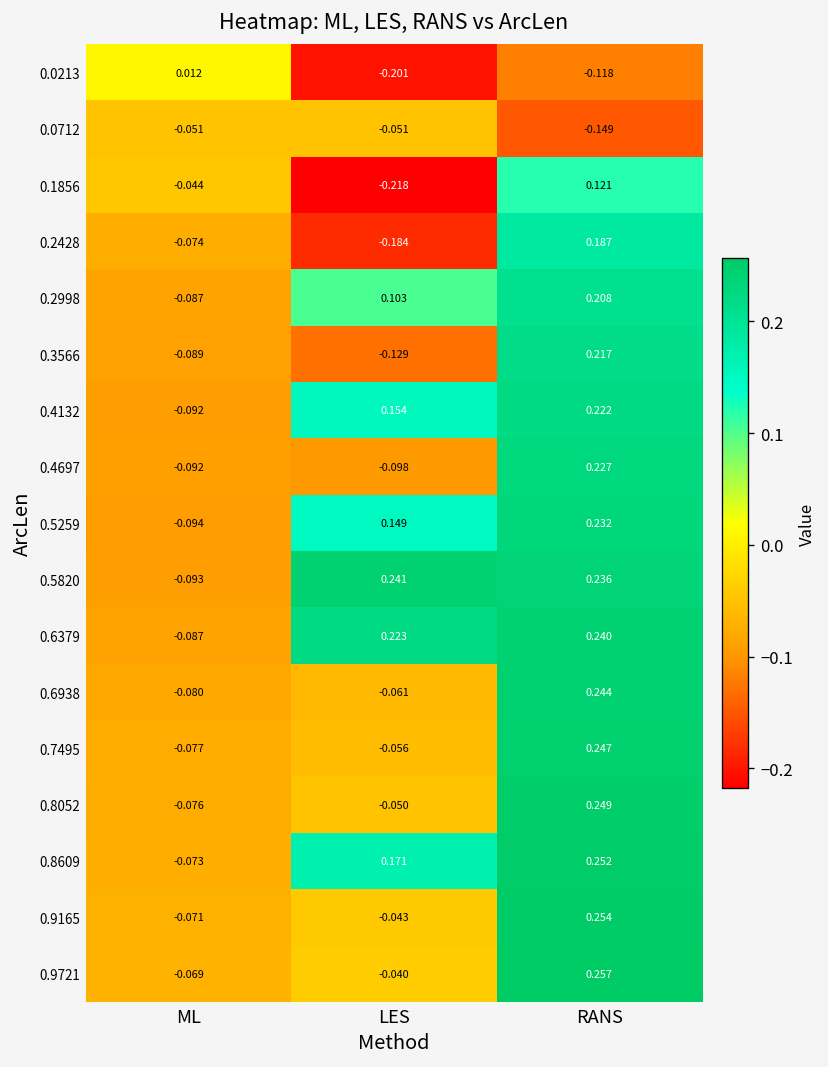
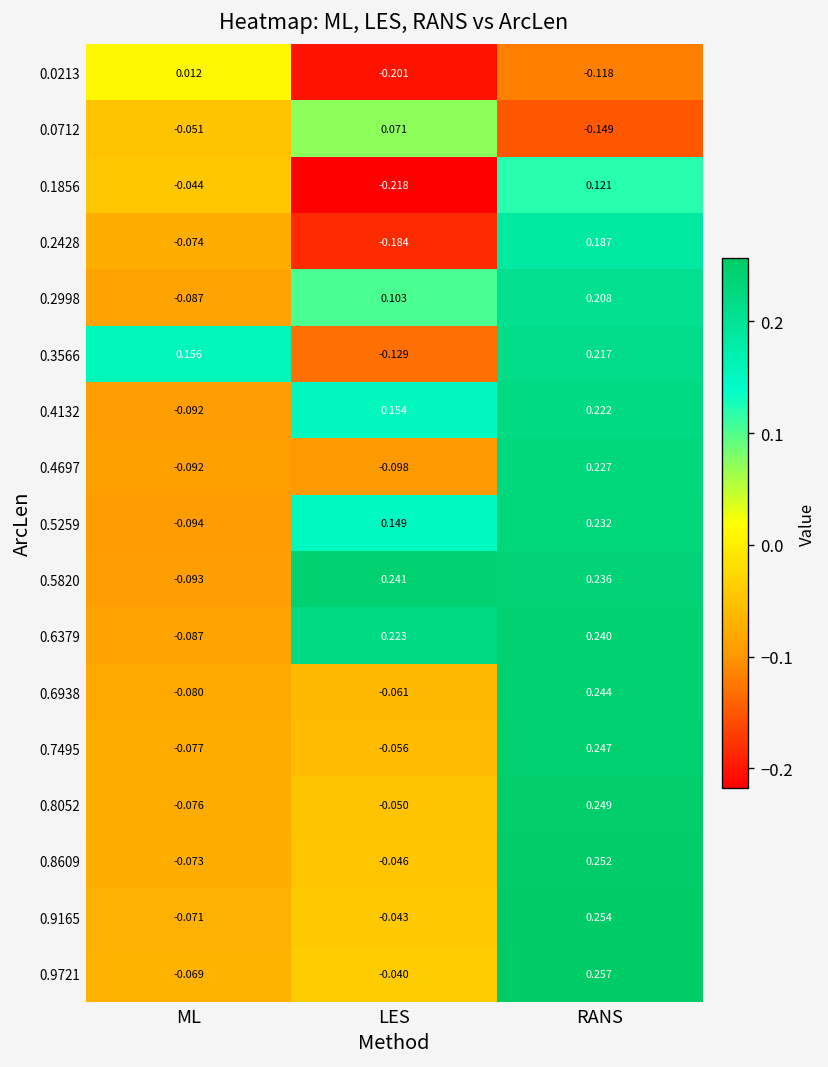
0.0712, LES: -0.051 -> 0.071
0.3566, ML: -0.089 -> 0.156
0.8609, LES: 0.171 -> -0.046
